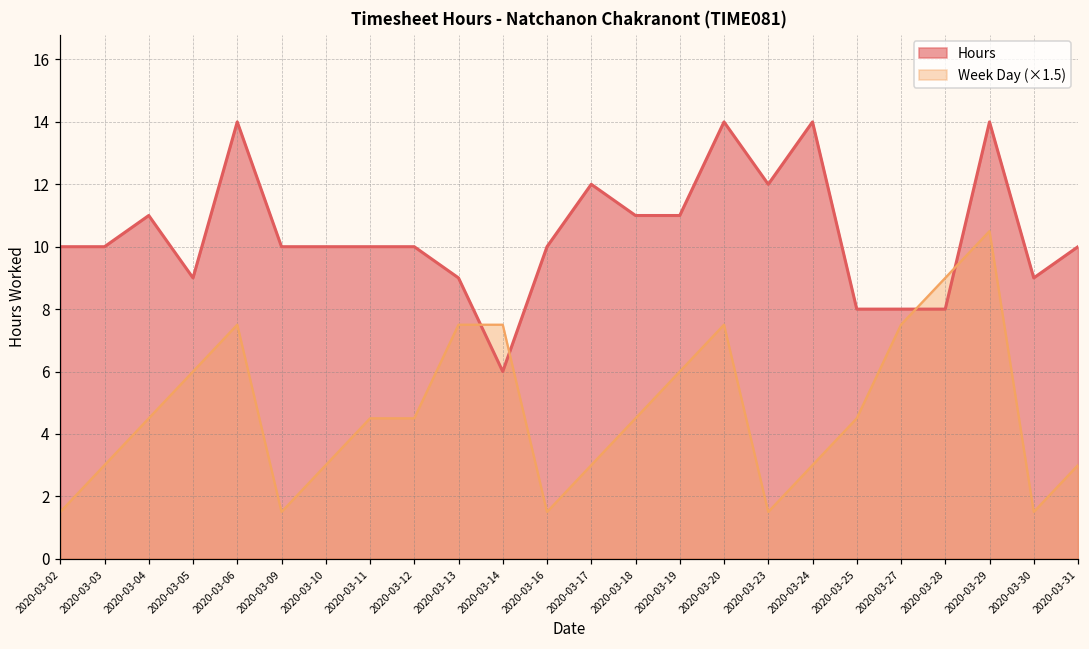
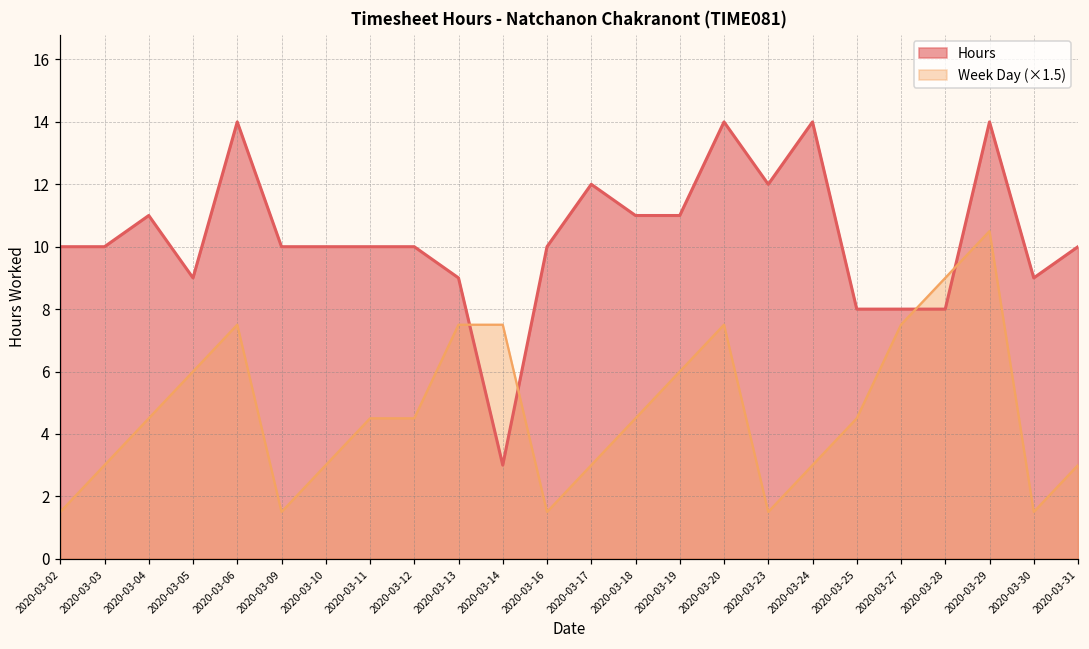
Hours, 2020-03-14: 6 -> 3
